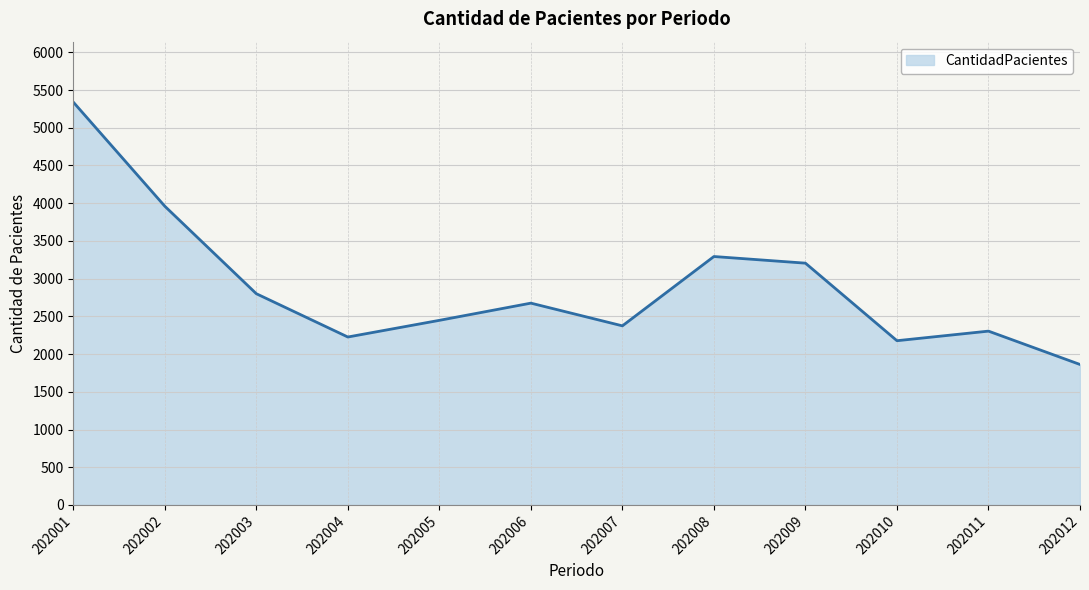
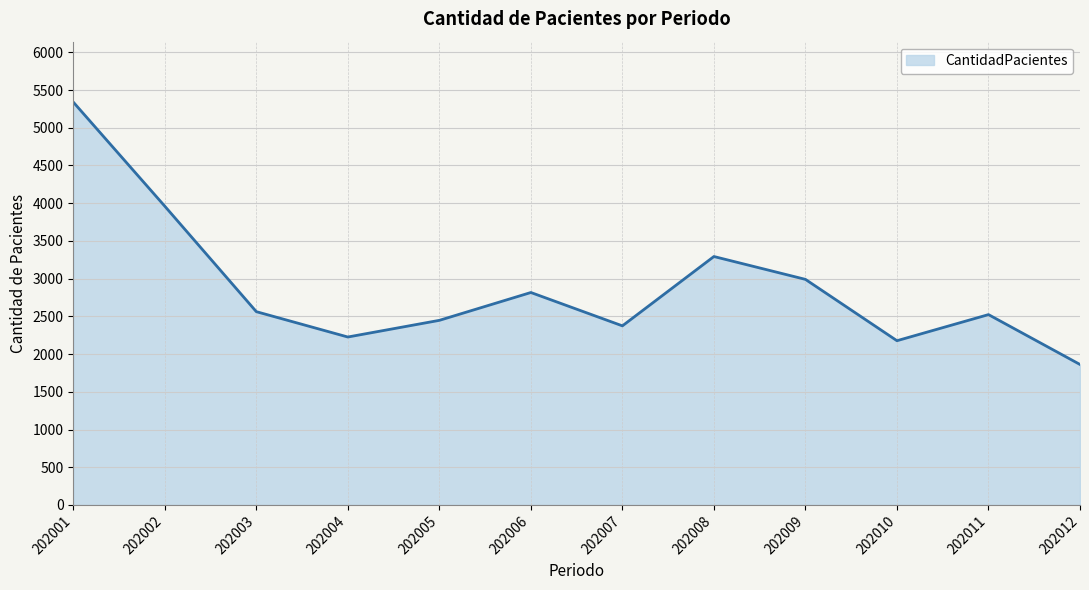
202003: 2800 -> 2600
202006: 2700 -> 2800
202009: 3200 -> 3000
202011: 2300 -> 2500
